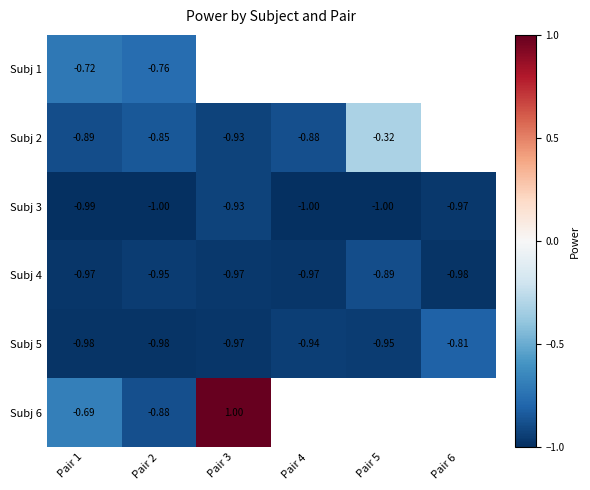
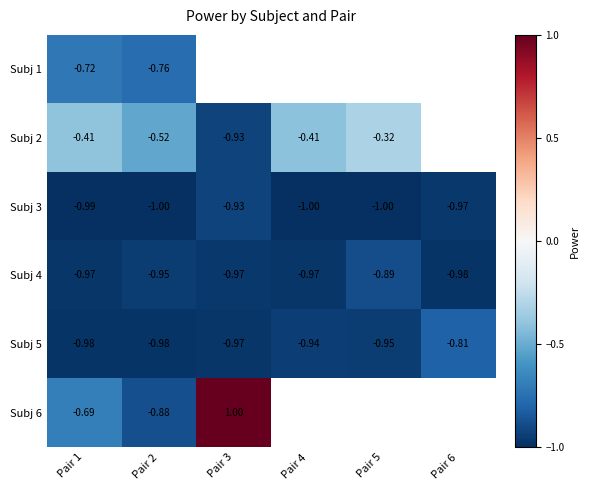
Subj 2, Pair 1: -0.89 -> -0.41
Subj 2, Pair 2: -0.85 -> -0.52
Subj 2, Pair 4: -0.88 -> -0.41
